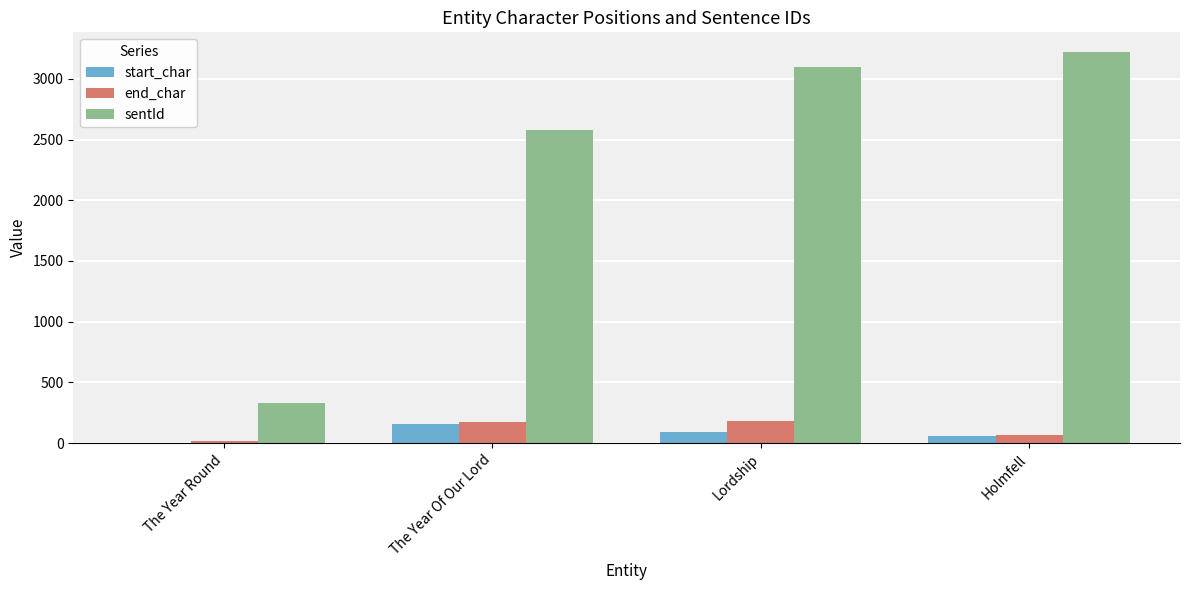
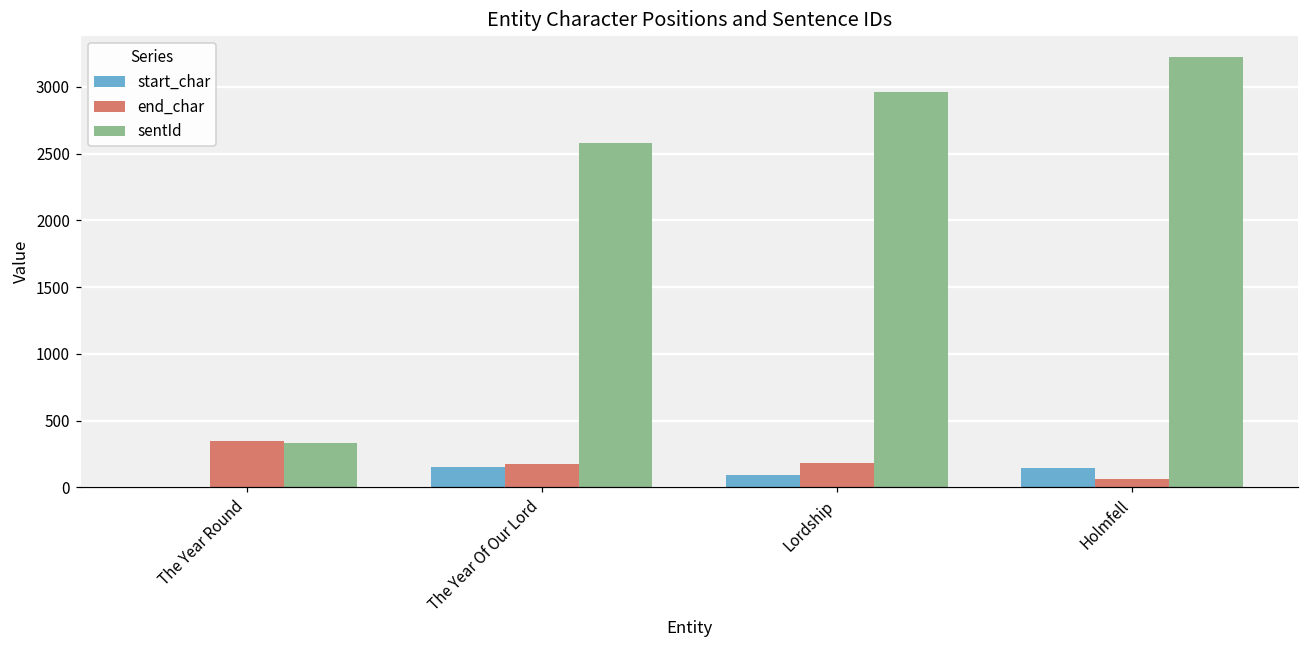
end_char, The Year Round: 20 -> 340
sentId, Lordship: 3100 -> 2960
start_char, Holmfell: 60 -> 140
